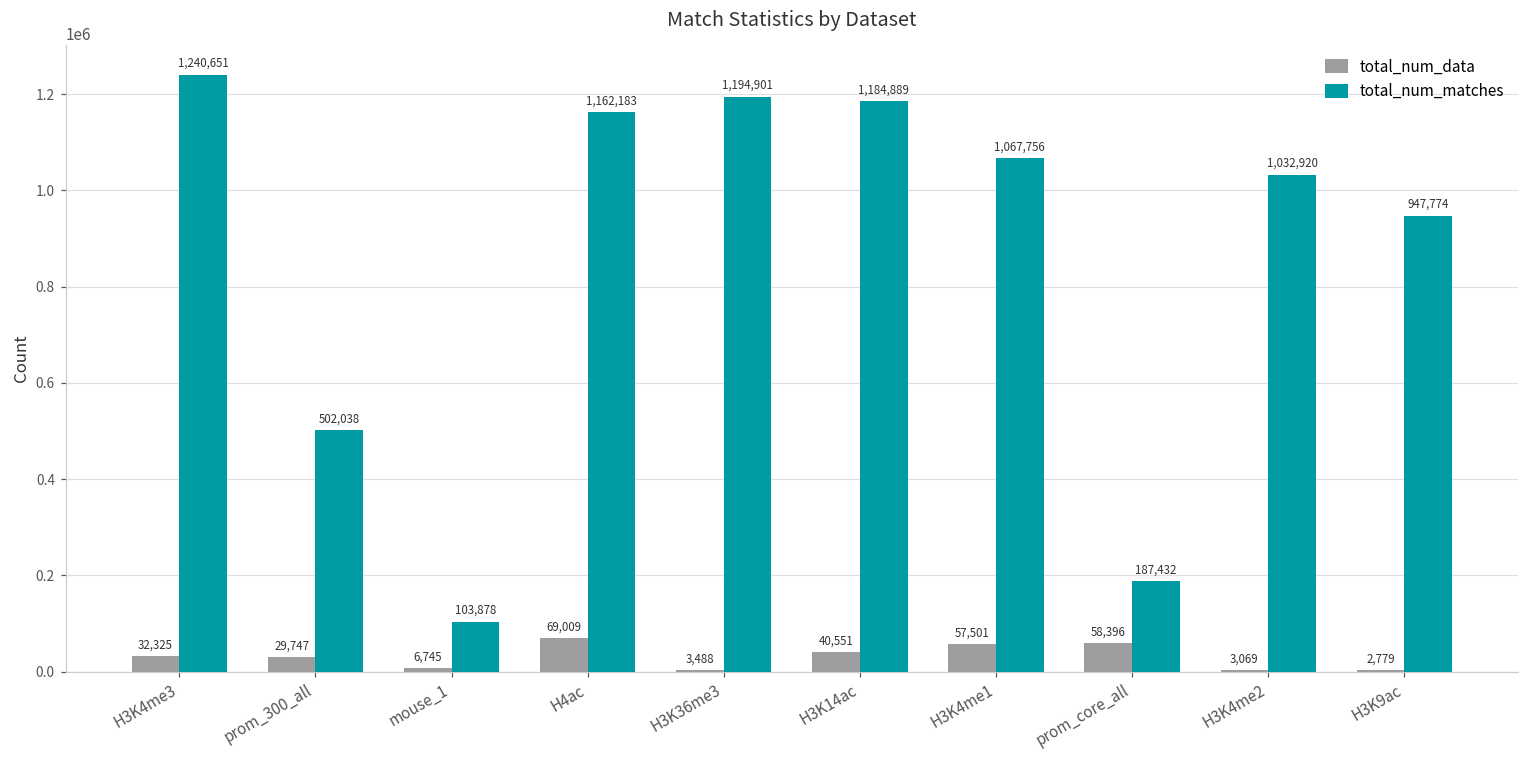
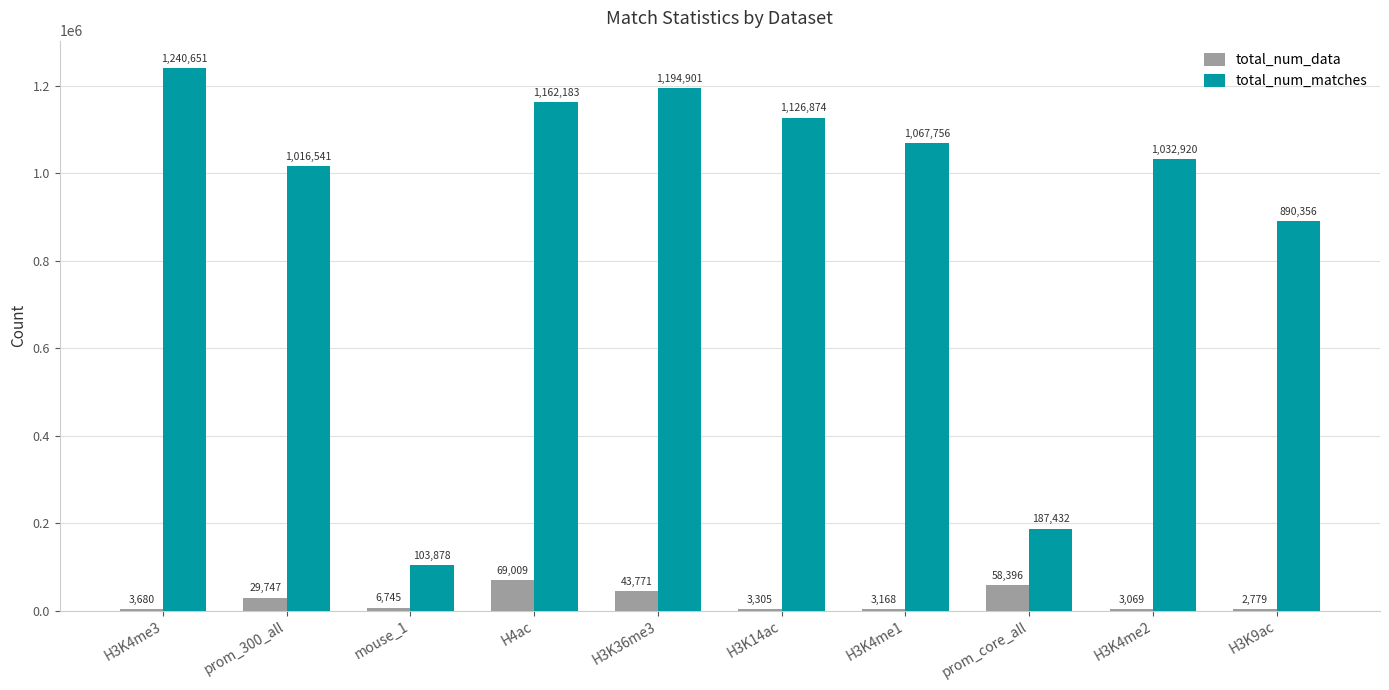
total_num_data, H3K4me3: 32,325 -> 3,680
total_num_matches, prom_300_all: 502,038 -> 1,016,541
total_num_data, H3K36me3: 3,488 -> 43,771
total_num_data, H3K14ac: 40,551 -> 3,305
total_num_matches, H3K14ac: 1,184,889 -> 1,126,874
total_num_data, H3K4me1: 57,501 -> 3,168
total_num_matches, H3K9ac: 947,774 -> 890,356
